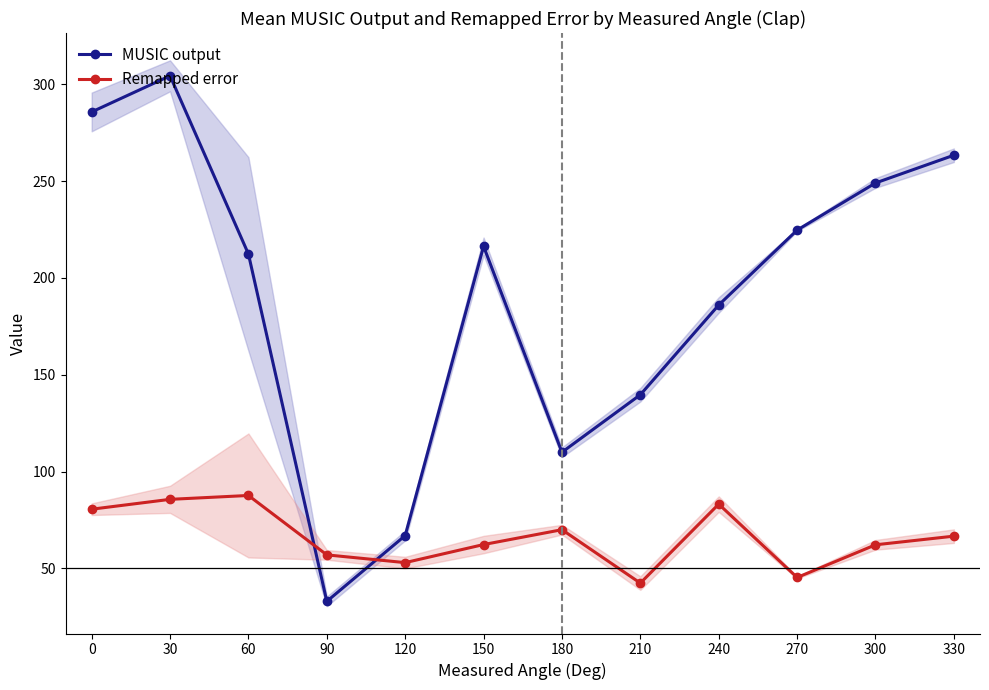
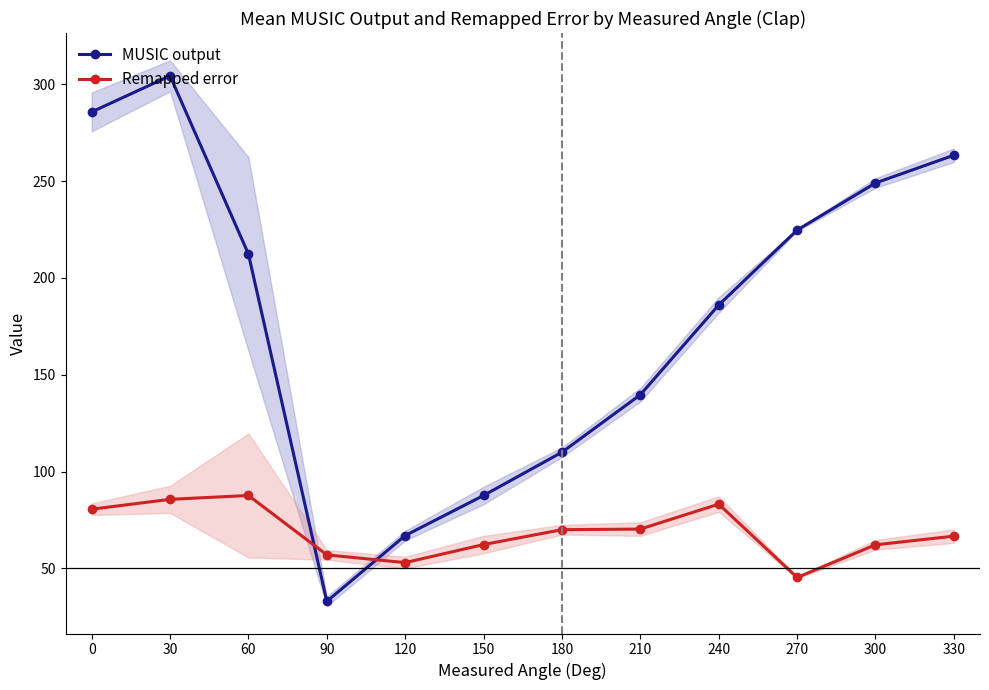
MUSIC output, 150: 216 -> 88
Remapped error, 210: 42 -> 70
